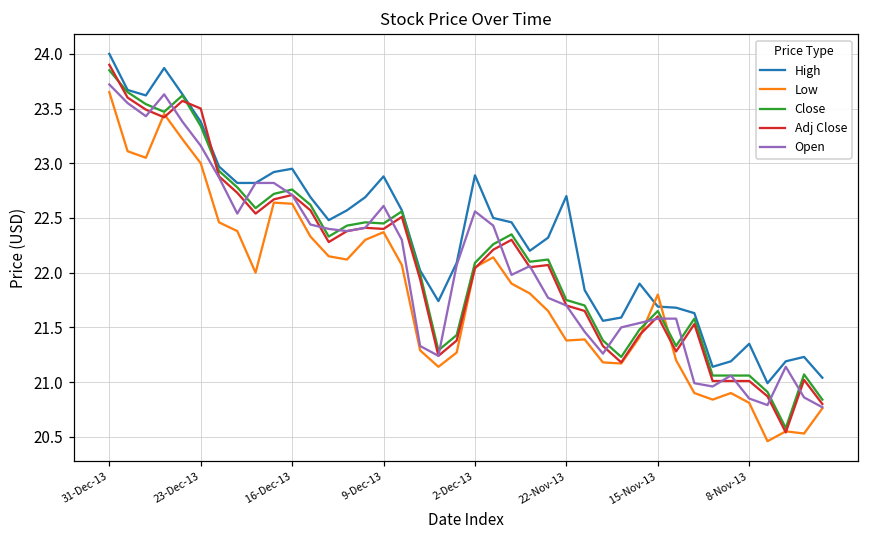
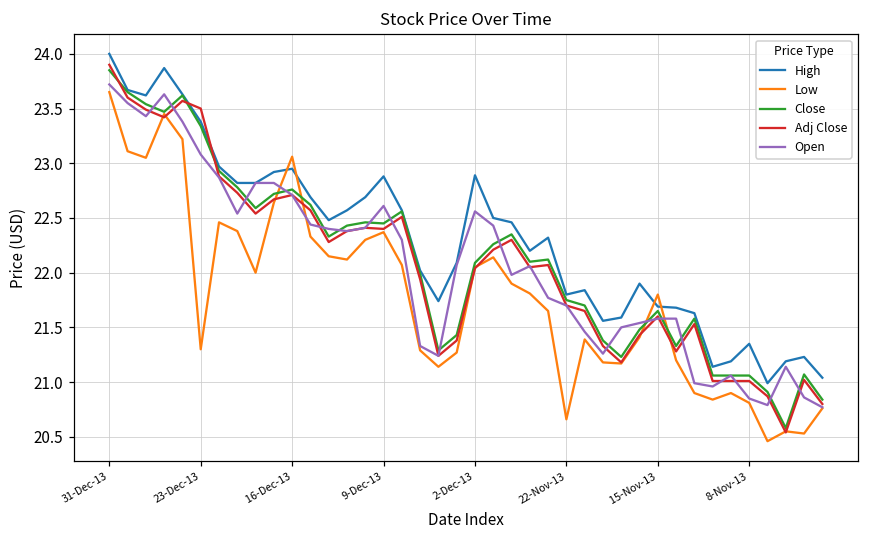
Low, 23-Dec-13: 23.0 -> 21.3
Open, 23-Dec-13: 23.2 -> 23.1
Low, 16-Dec-13: 22.6 -> 23.1
High, 22-Nov-13: 22.7 -> 21.8
Low, 22-Nov-13: 21.4 -> 20.7
